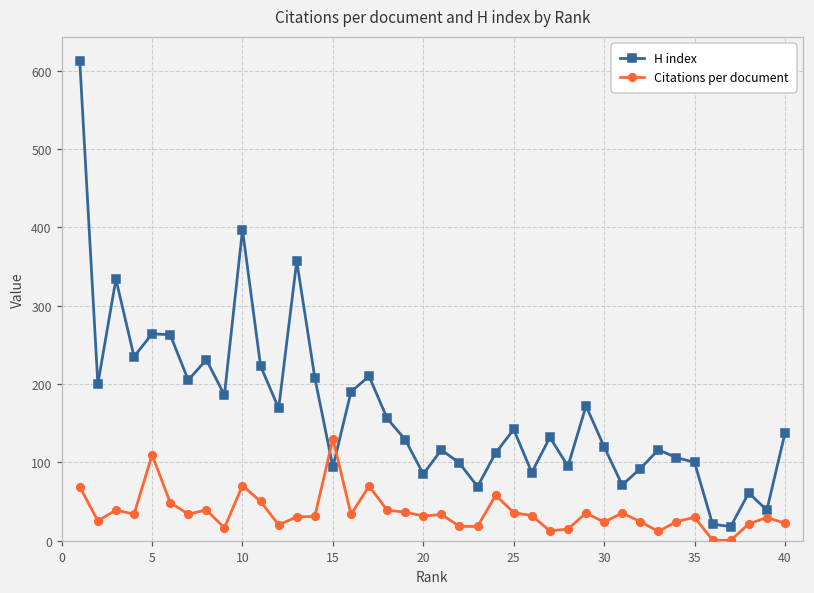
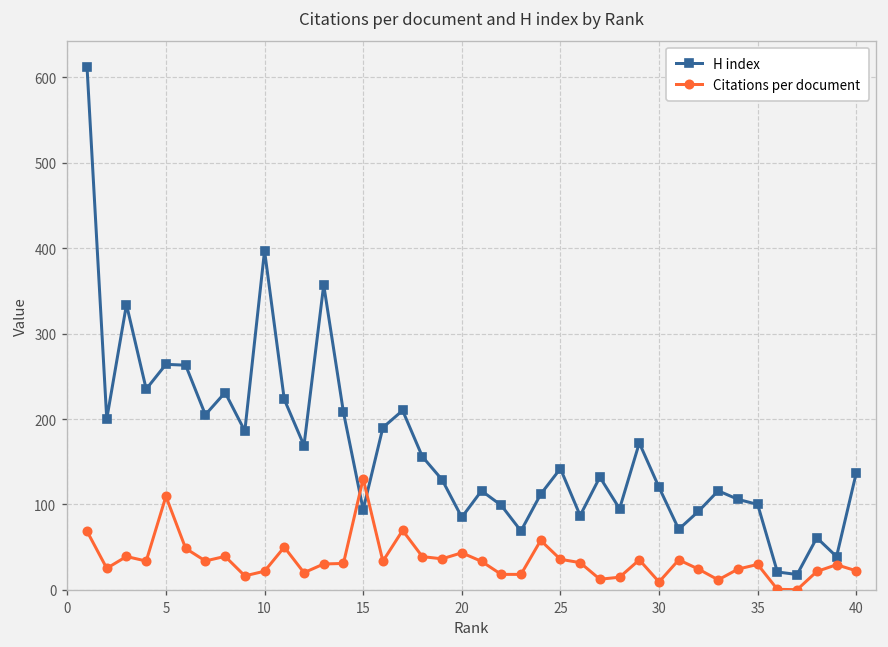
Citations per document, 10: 70 -> 20
Citations per document, 20: 30 -> 40
Citations per document, 30: 20 -> 10
